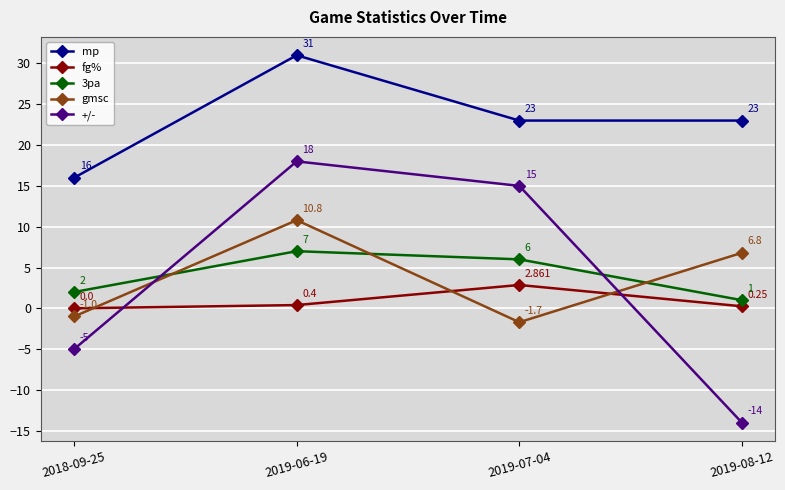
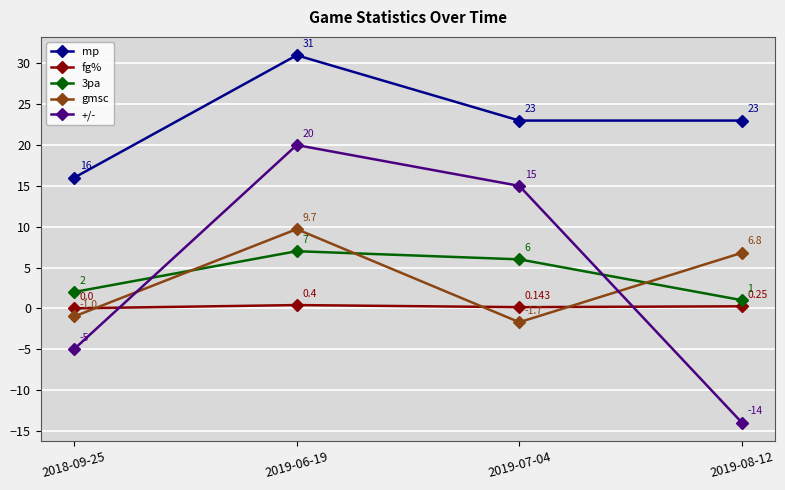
gmsc, 2019-06-19: 10.8 -> 9.7
+/-, 2019-06-19: 18 -> 20
fg%, 2019-07-04: 2.861 -> 0.143
